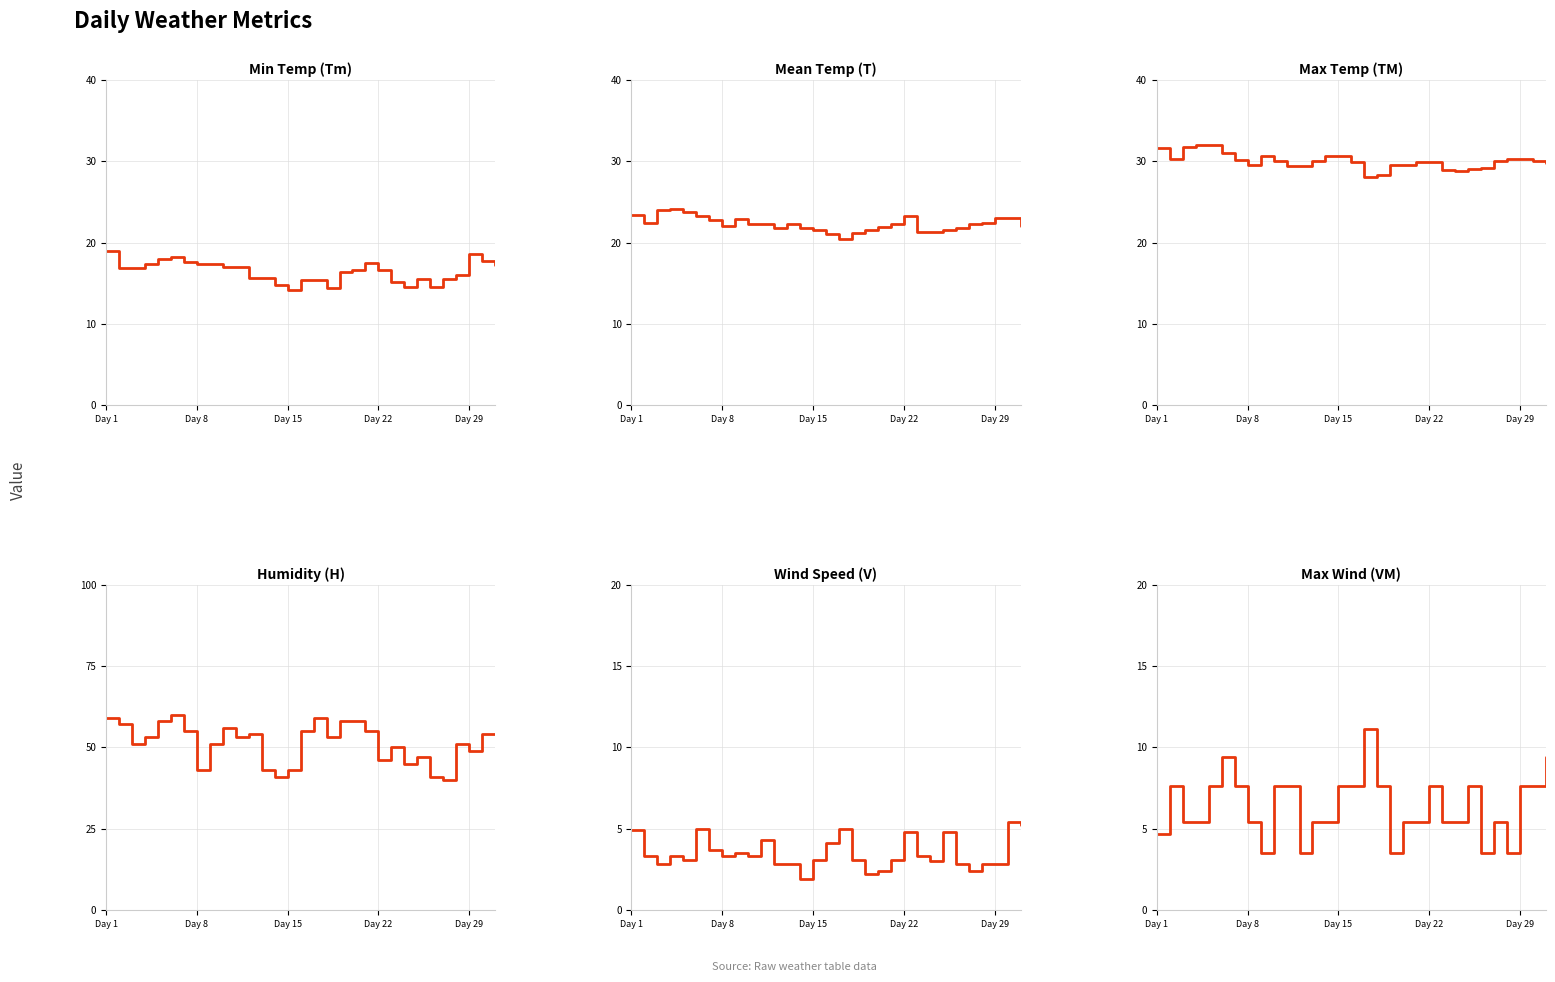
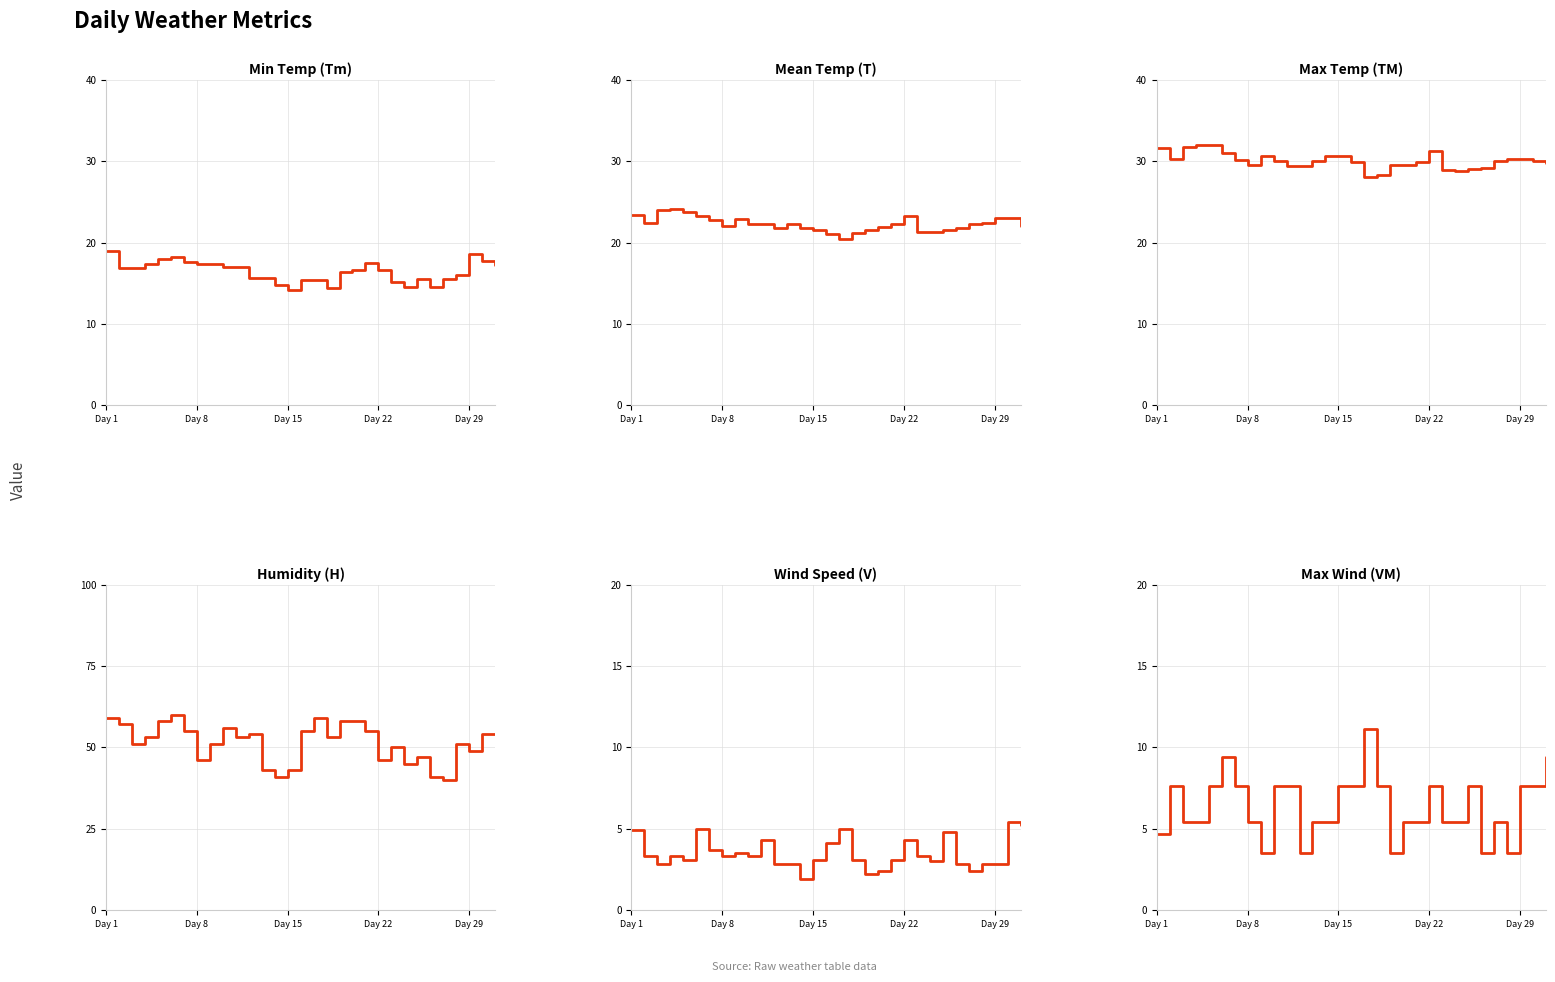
Max Temp (TM), Day 22: 30 -> 31
Humidity (H), Day 8: 43 -> 46
Wind Speed (V), Day 22: 4.8 -> 4.3
